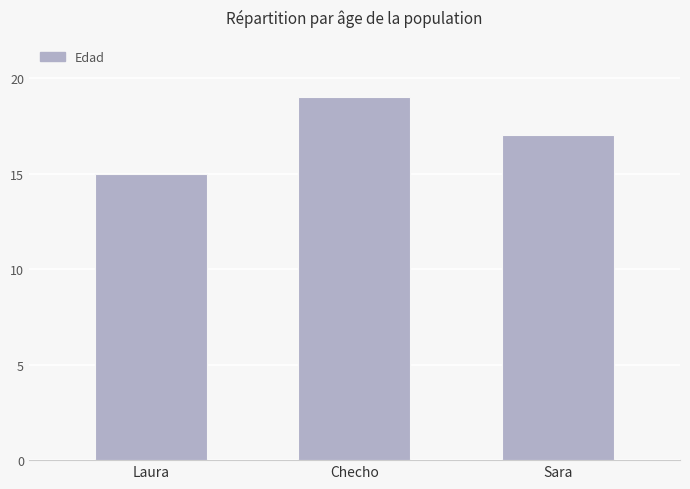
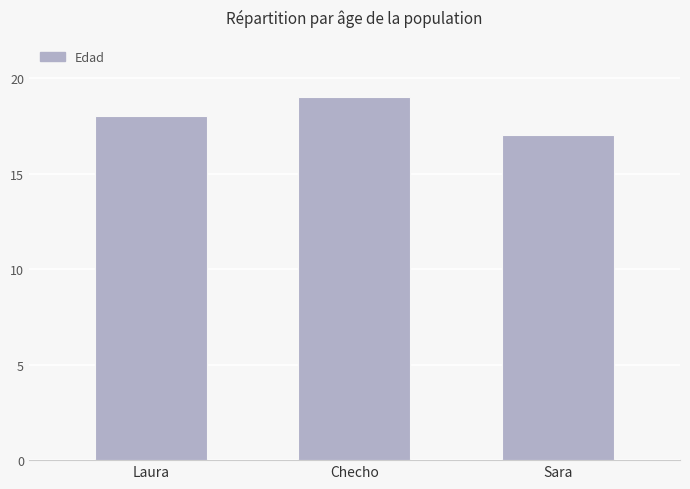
Laura: 15 -> 18
